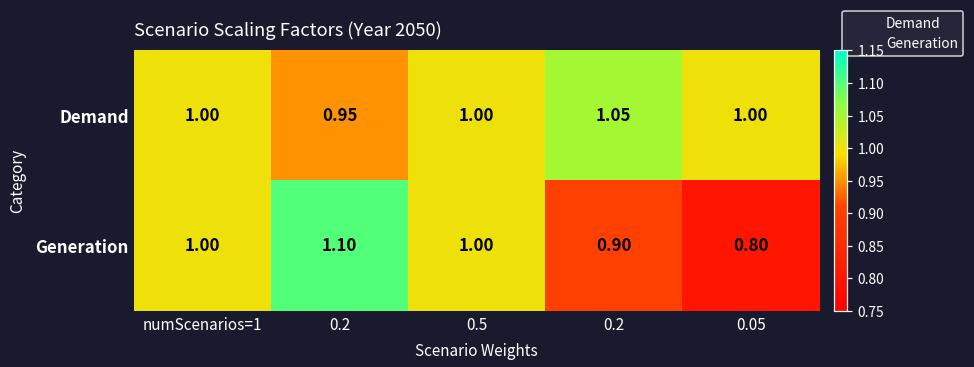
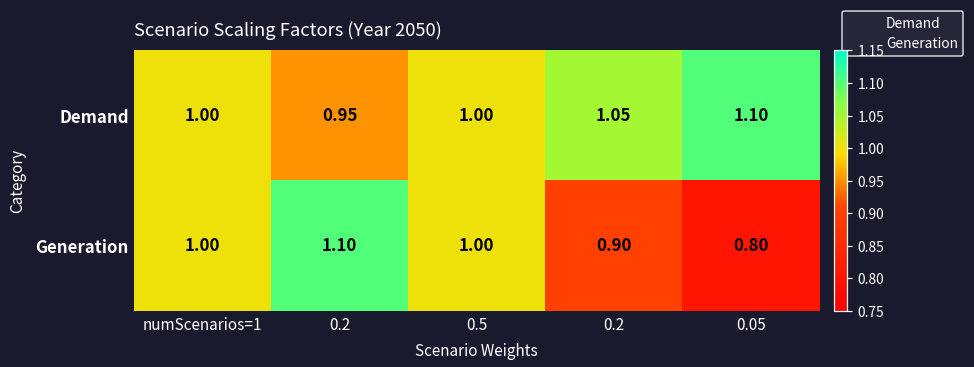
Demand, 0.05: 1.00 -> 1.10
